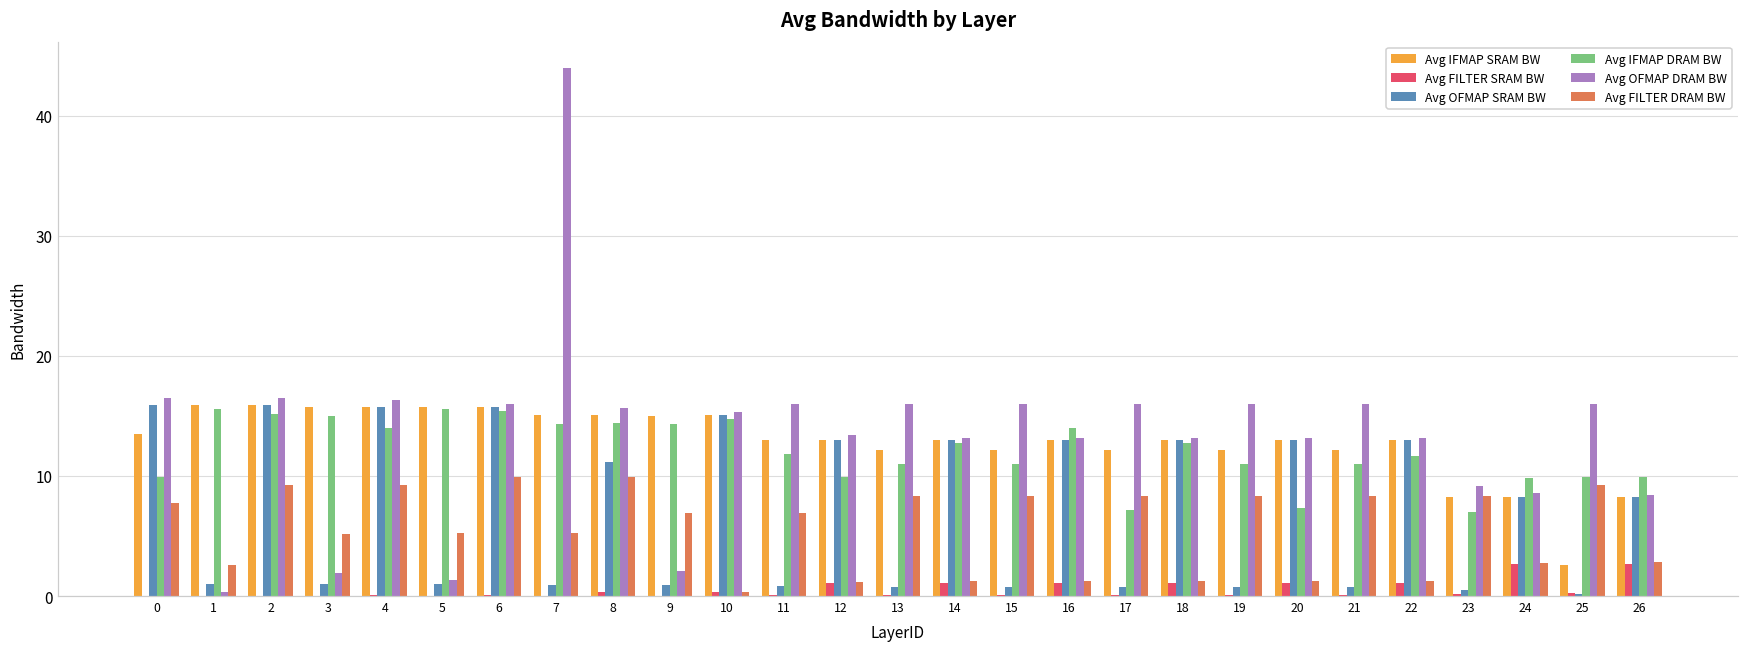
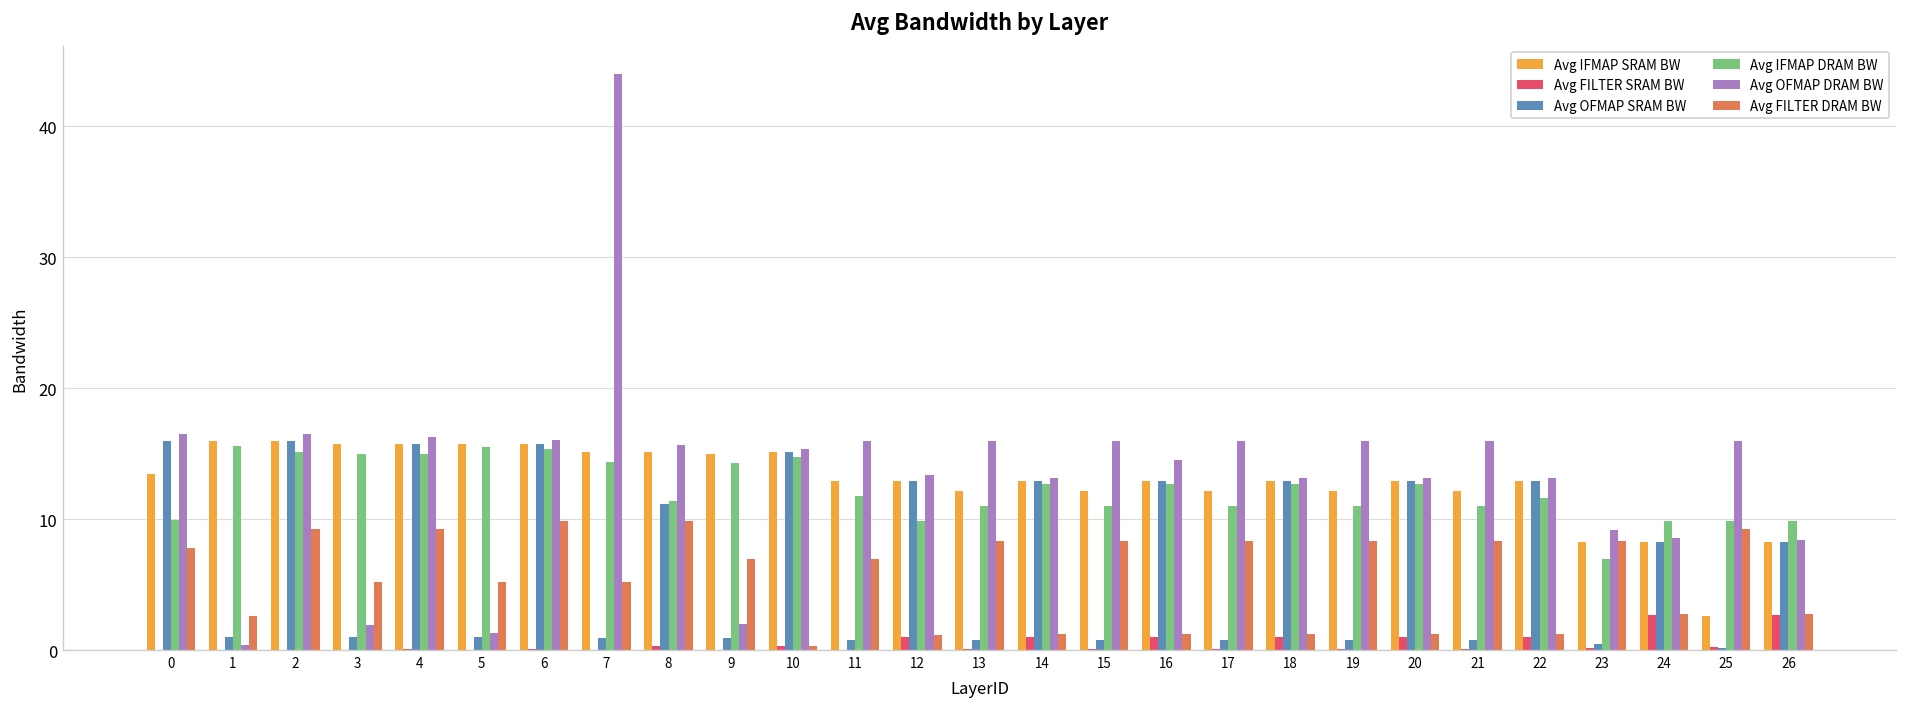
Avg IFMAP DRAM BW, 4: 14.0 -> 15.0
Avg IFMAP DRAM BW, 8: 14.4 -> 11.4
Avg IFMAP DRAM BW, 16: 14.0 -> 12.7
Avg OFMAP DRAM BW, 16: 13.2 -> 14.5
Avg IFMAP DRAM BW, 17: 7.1 -> 11.0
Avg IFMAP DRAM BW, 20: 7.3 -> 12.7
